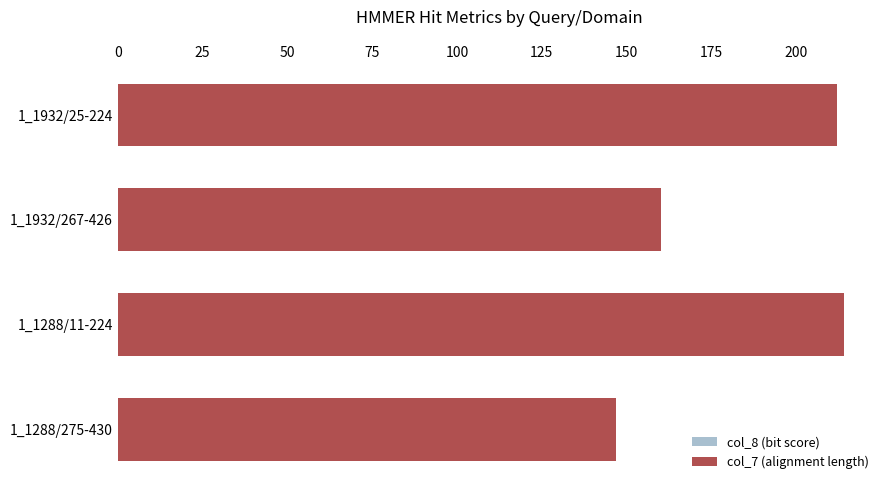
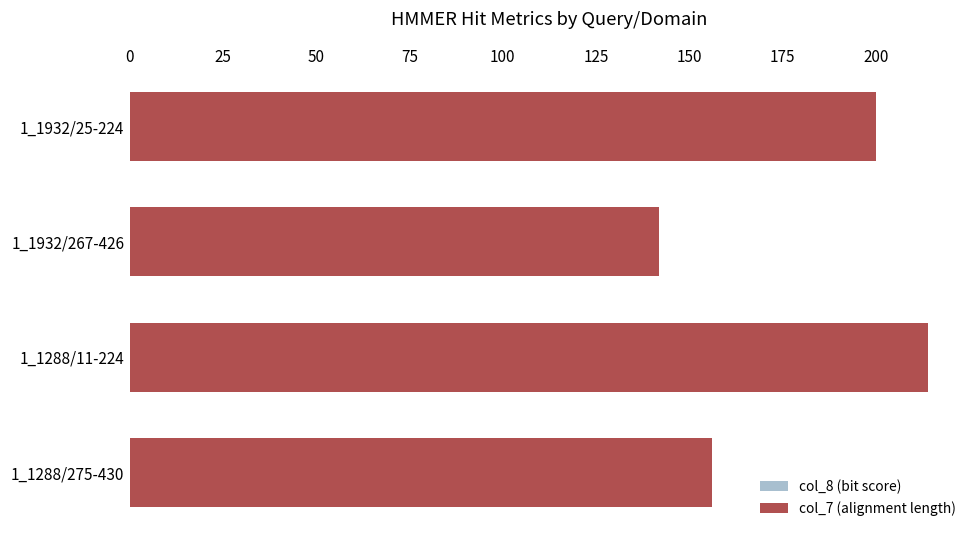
col_7 (alignment length), 1_1932/25-224: 212 -> 200
col_7 (alignment length), 1_1932/267-426: 160 -> 142
col_7 (alignment length), 1_1288/275-430: 147 -> 156
